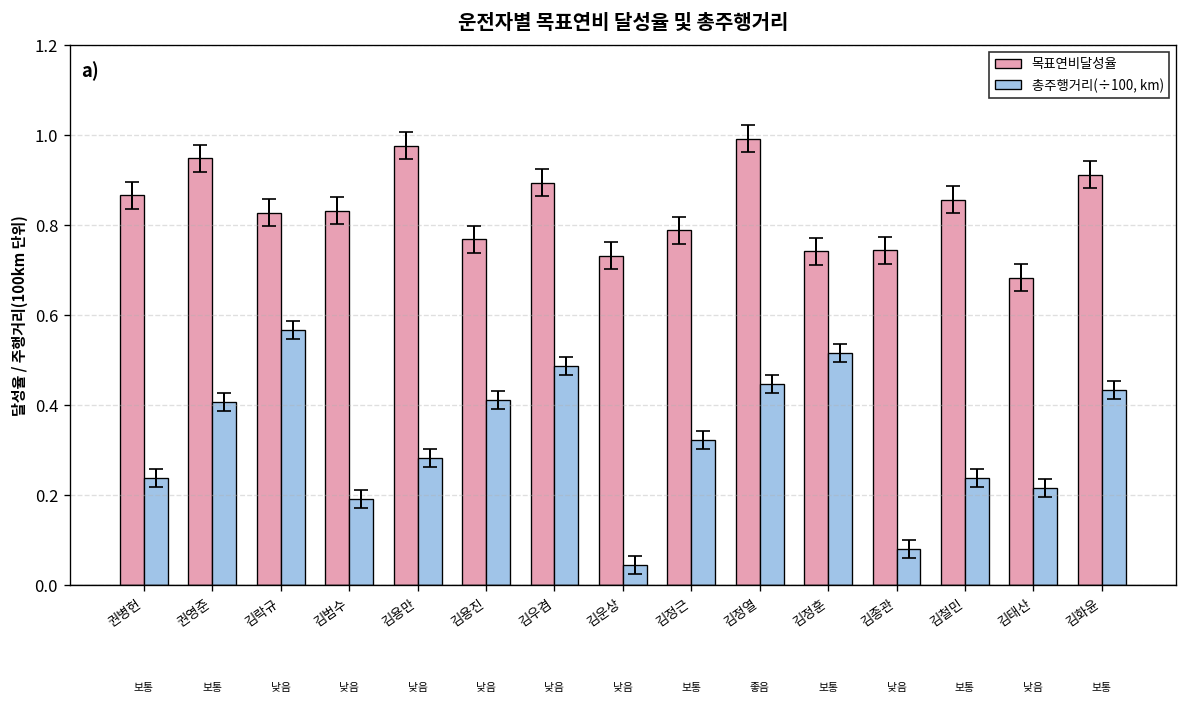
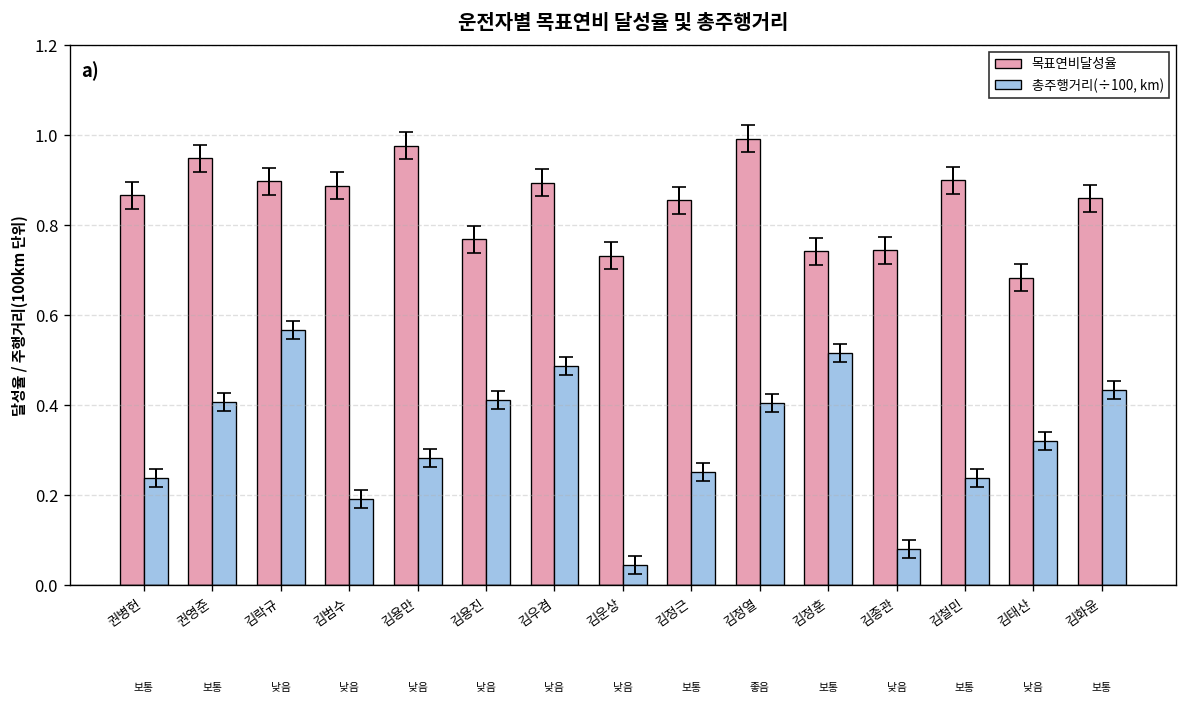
목표연비달성율, 김락규: 0.83 -> 0.90
목표연비달성율, 김범수: 0.83 -> 0.89
목표연비달성율, 김정근: 0.79 -> 0.85
총주행거리(÷100, km), 김정근: 0.32 -> 0.25
총주행거리(÷100, km), 김정열: 0.45 -> 0.40
목표연비달성율, 김철민: 0.86 -> 0.90
총주행거리(÷100, km), 김태산: 0.22 -> 0.32
목표연비달성율, 김화윤: 0.91 -> 0.86
